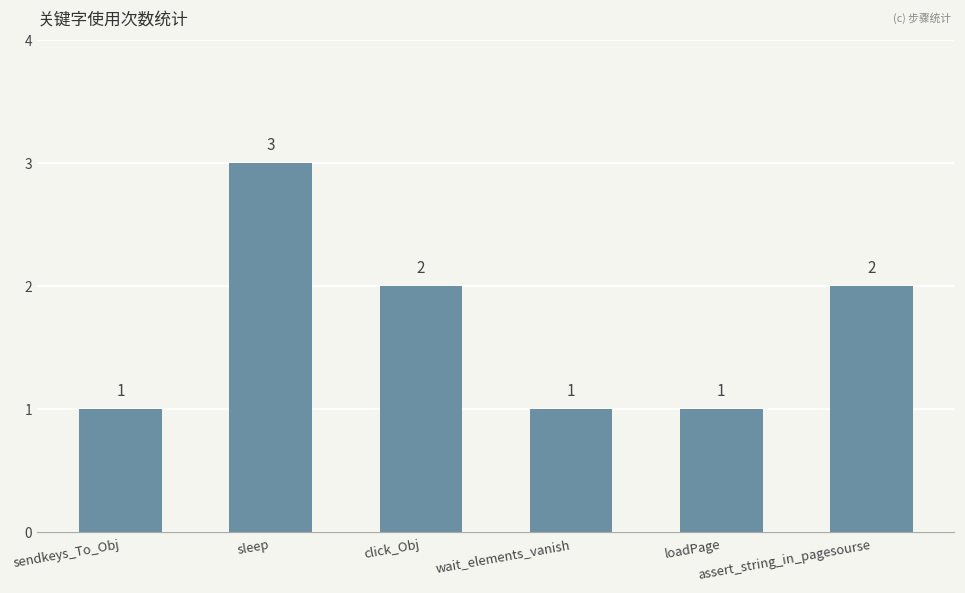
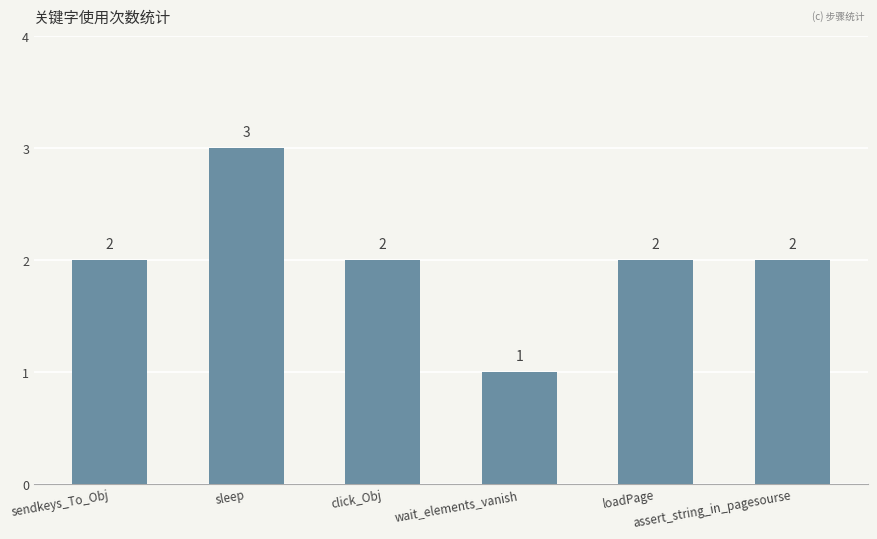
sendkeys_To_Obj: 1 -> 2
loadPage: 1 -> 2
